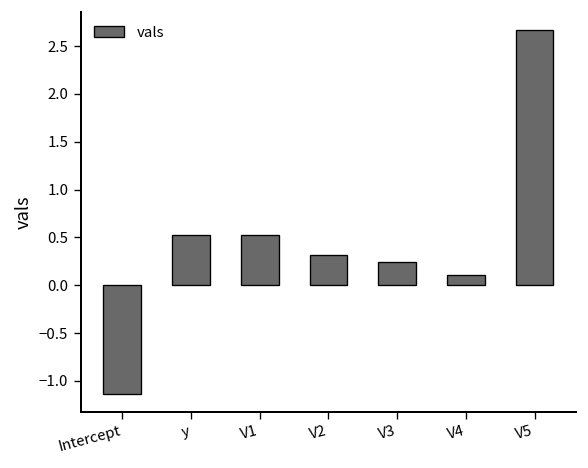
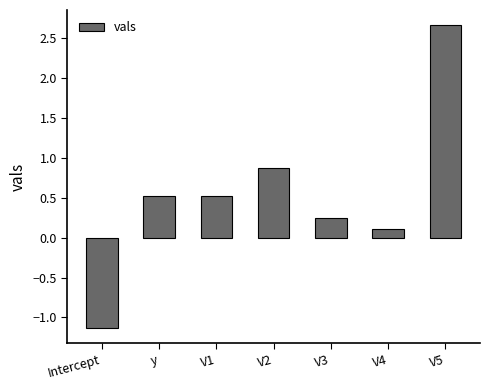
V2: 0.3 -> 0.9
